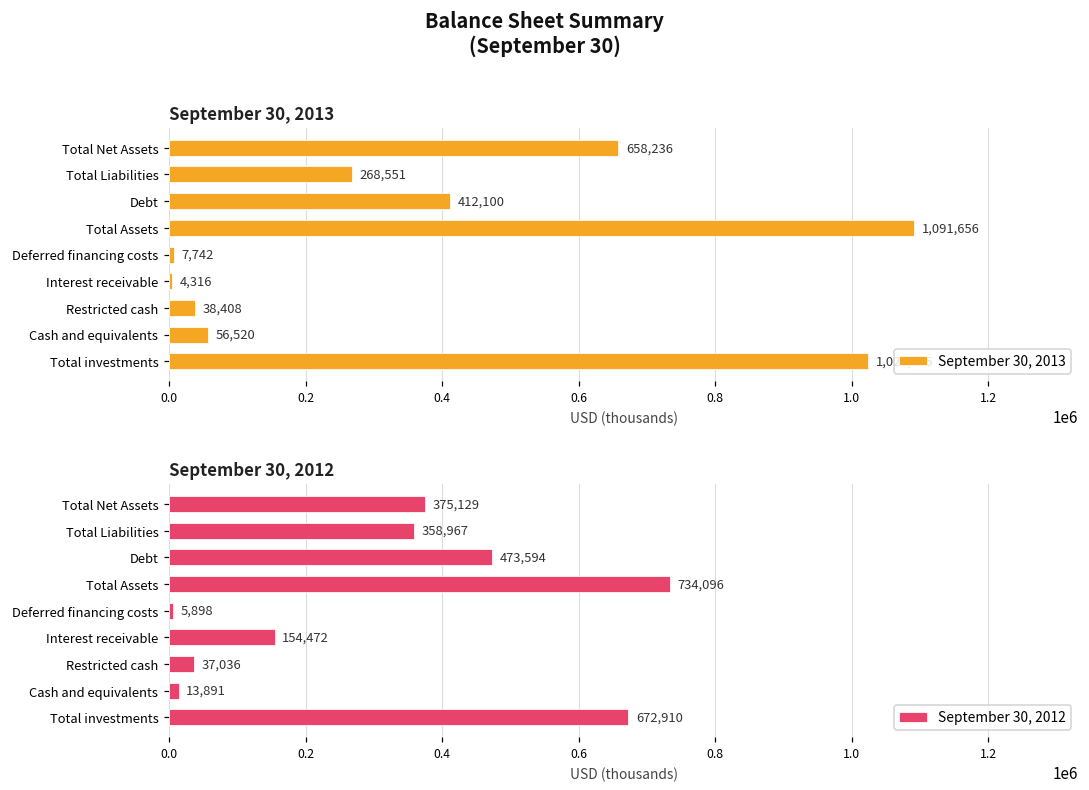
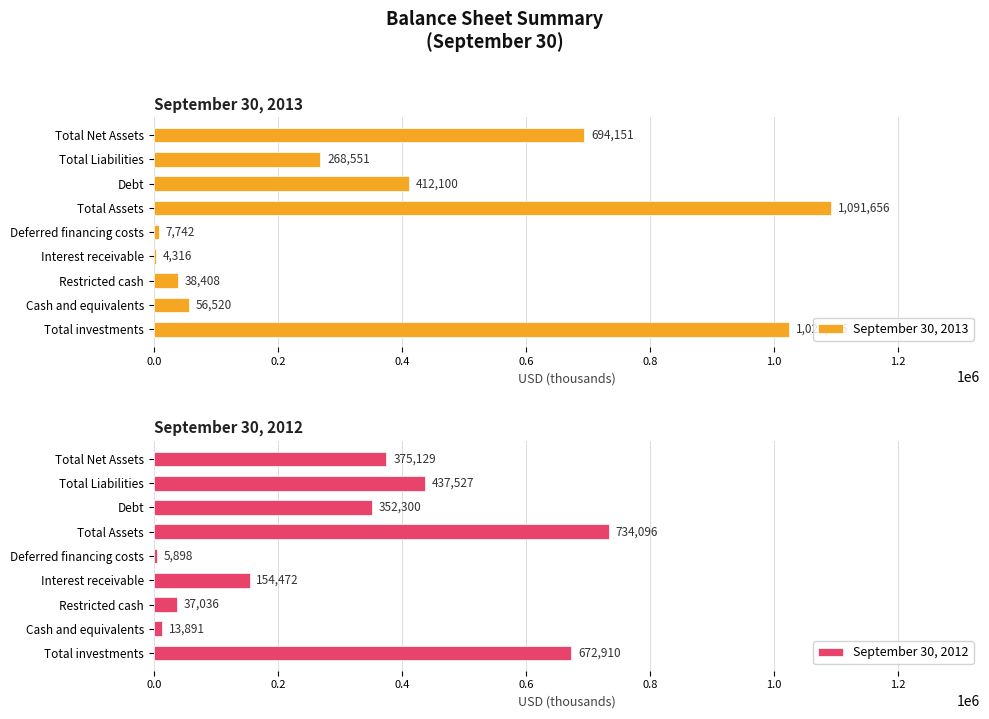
September 30, 2013, Total Net Assets: 658,236 -> 694,151
September 30, 2012, Total Liabilities: 358,967 -> 437,527
September 30, 2012, Debt: 473,594 -> 352,300
